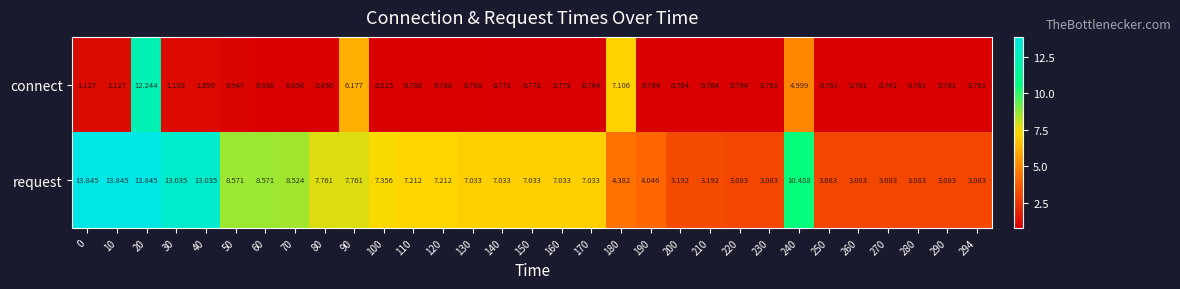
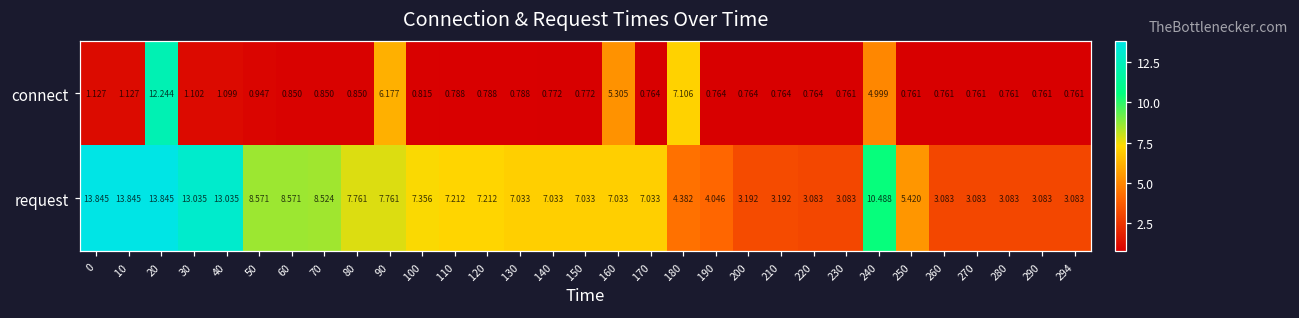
connect, 160: 0.772 -> 5.305
request, 250: 3.083 -> 5.420
